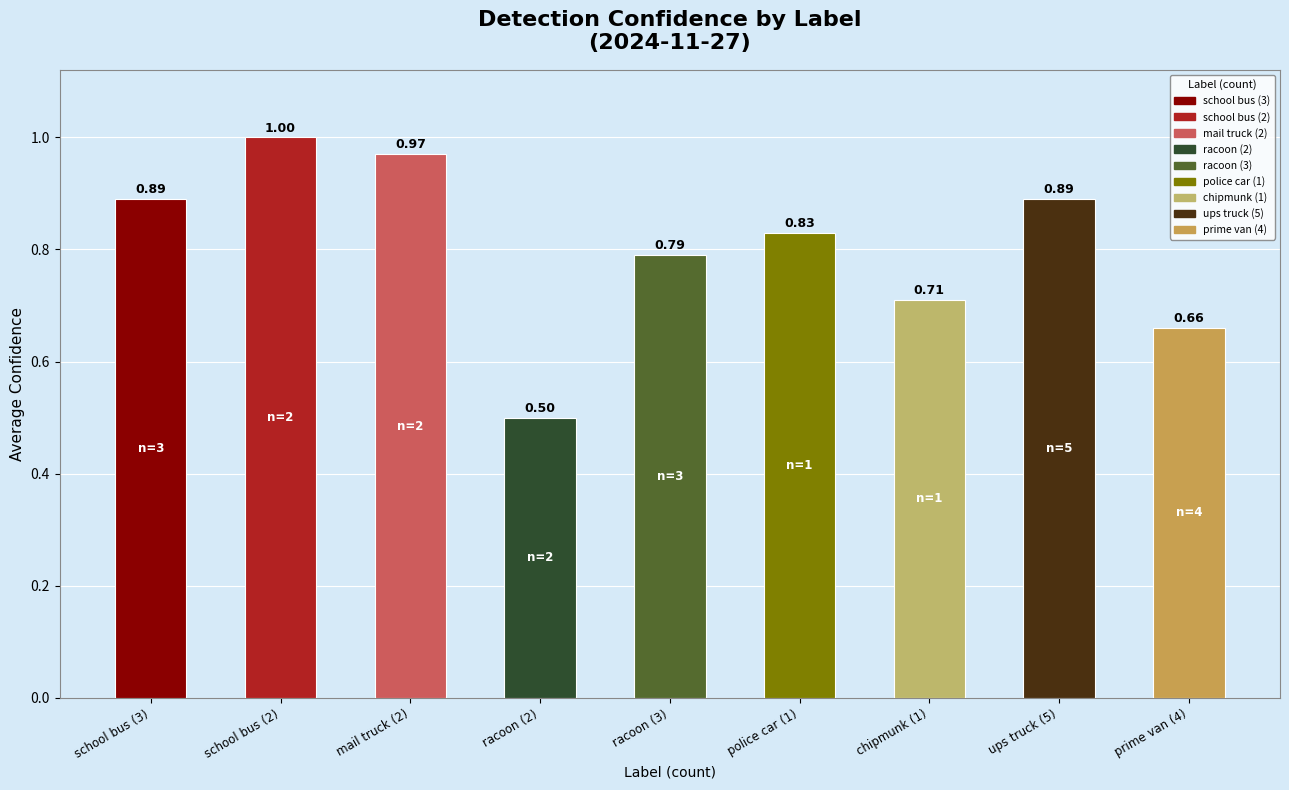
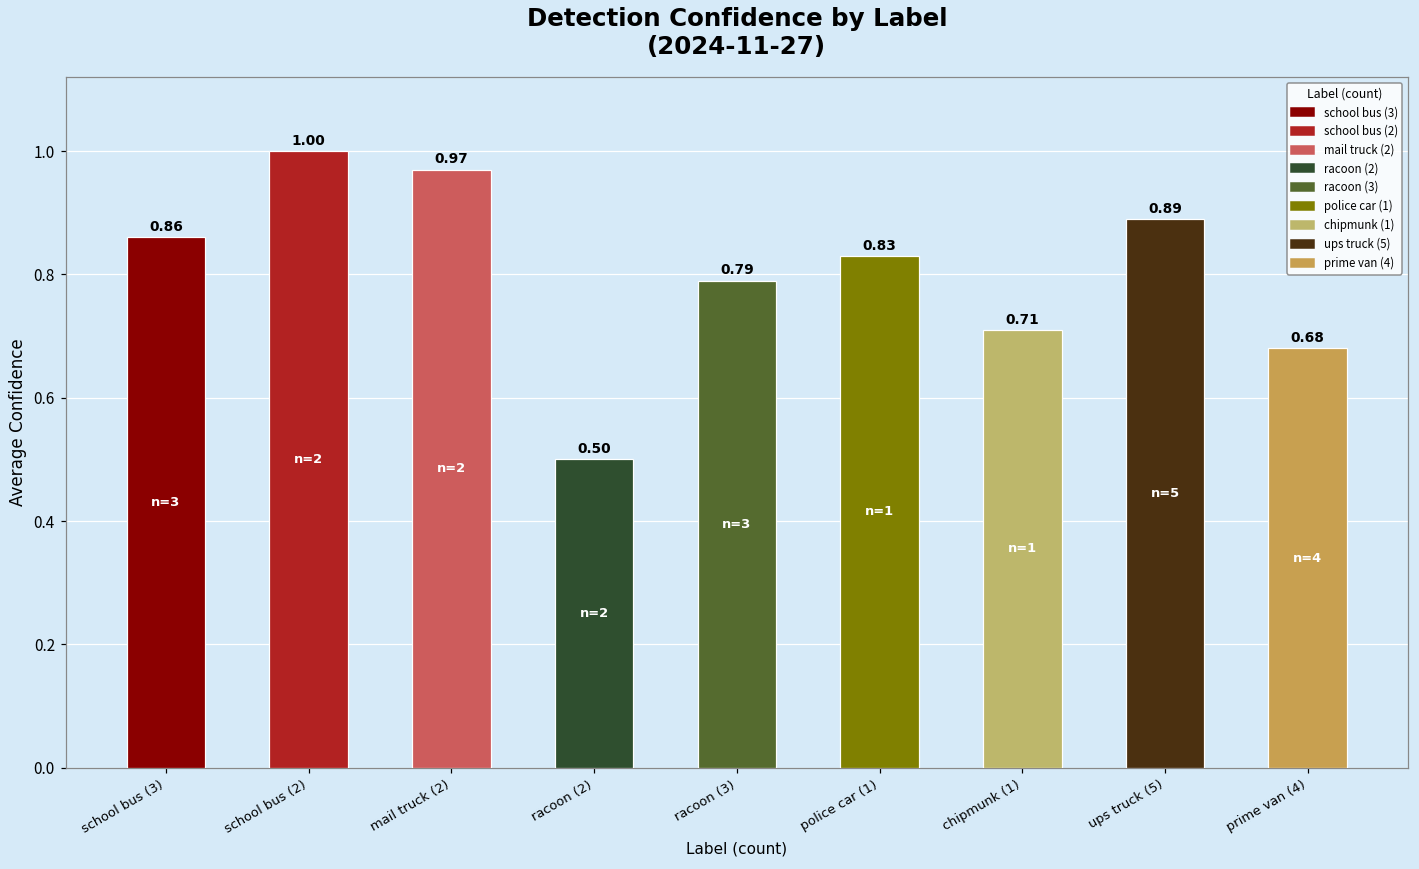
school bus (3): 0.89 -> 0.86
prime van (4): 0.66 -> 0.68
